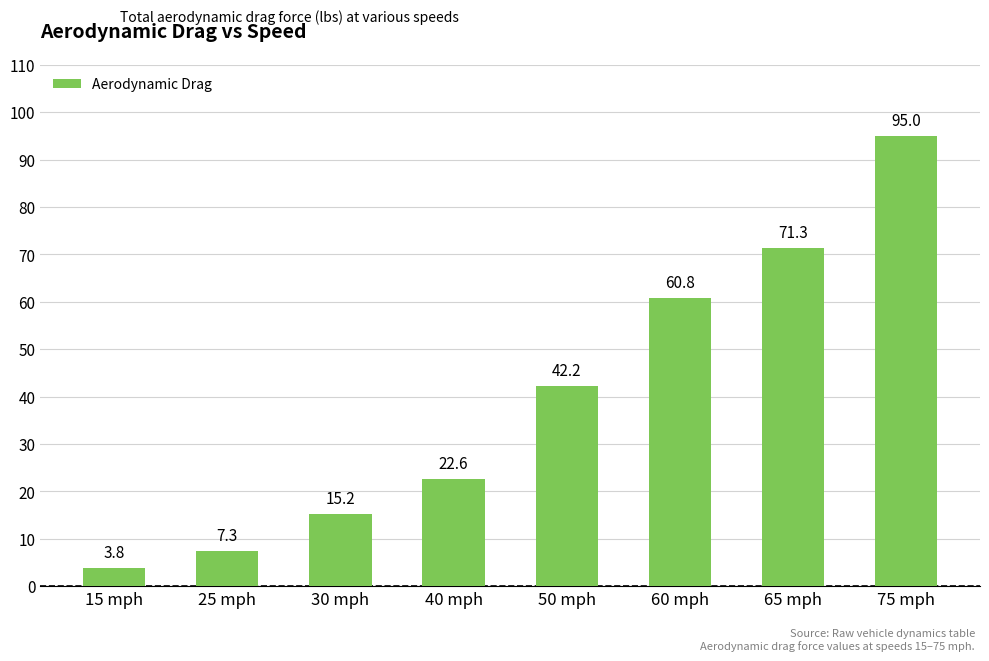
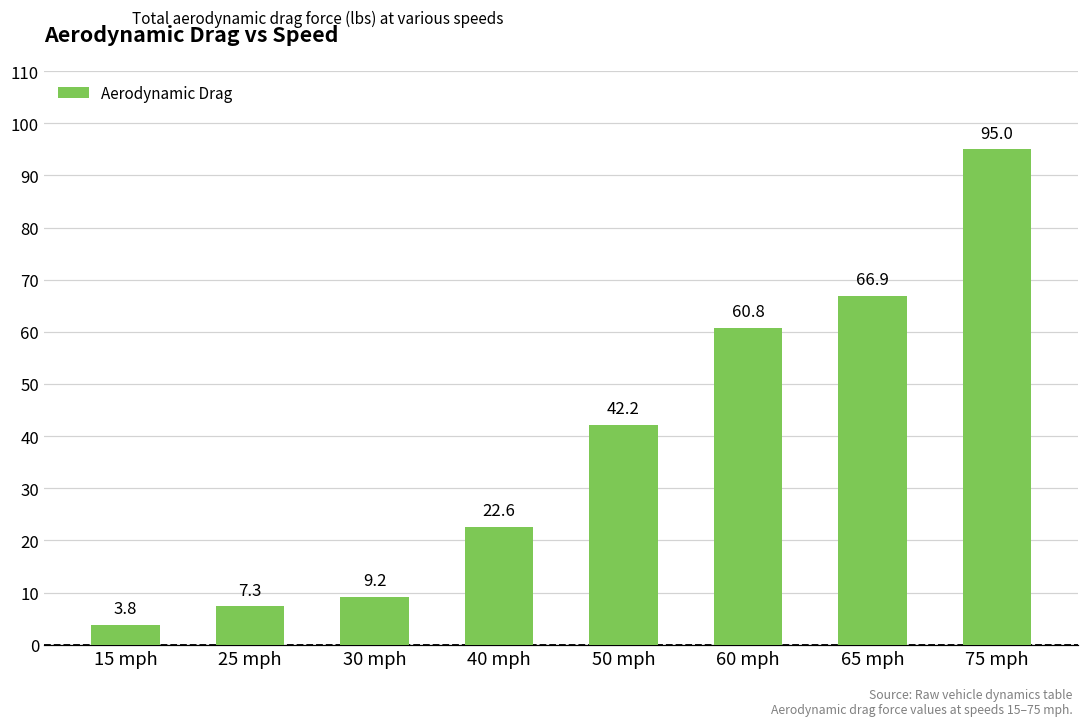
30 mph: 15.2 -> 9.2
65 mph: 71.3 -> 66.9
